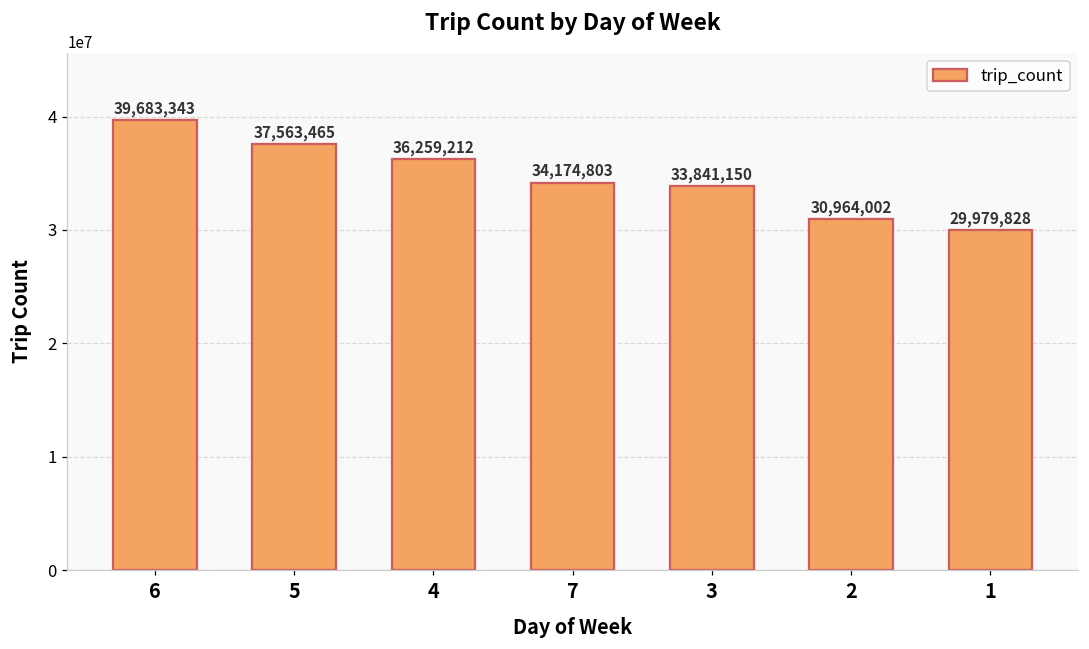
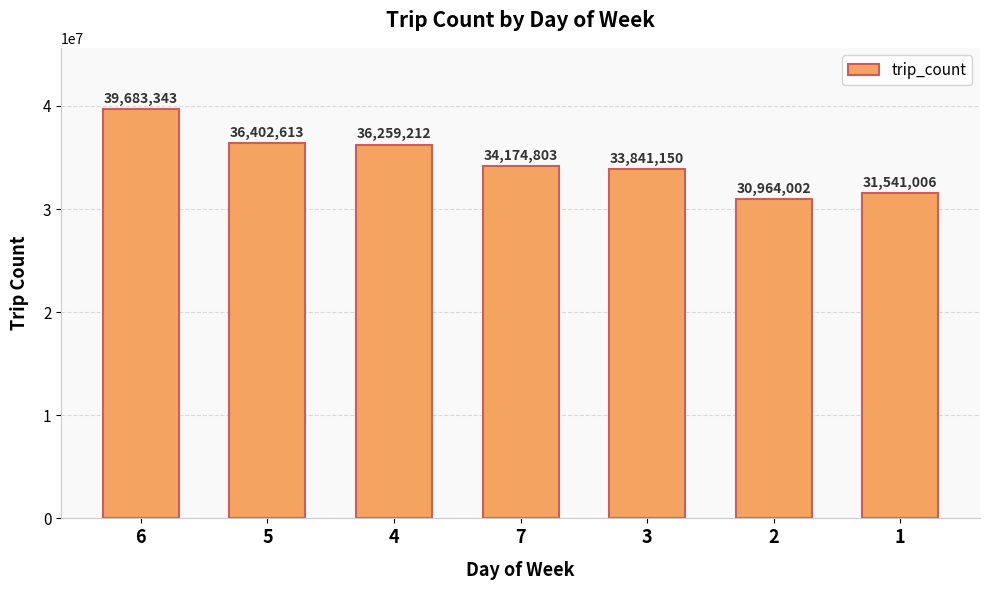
5: 37,563,465 -> 36,402,613
1: 29,979,828 -> 31,541,006
